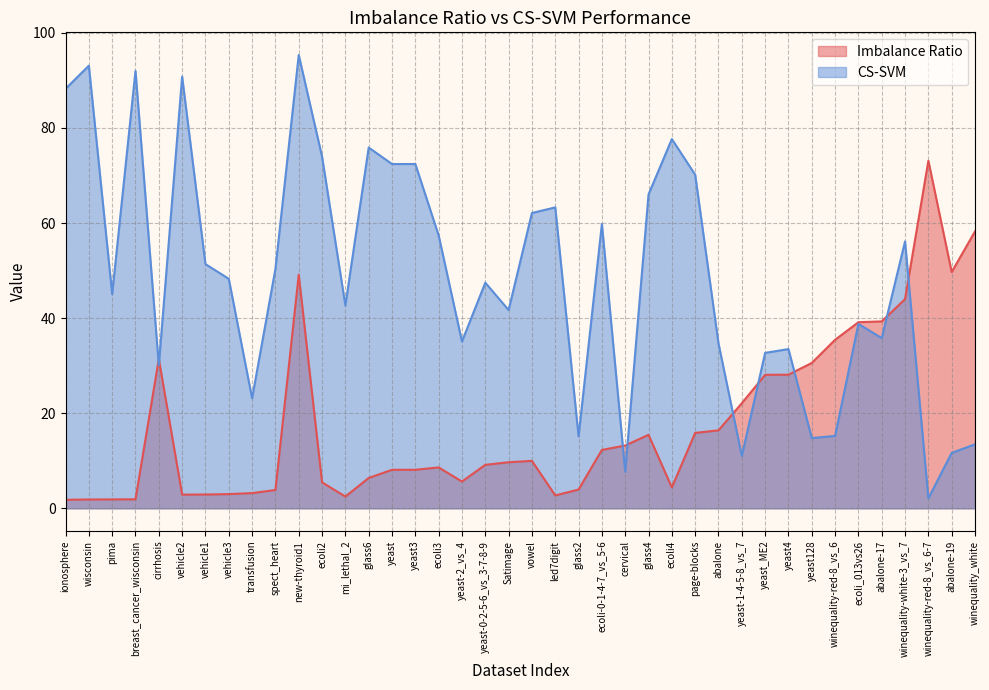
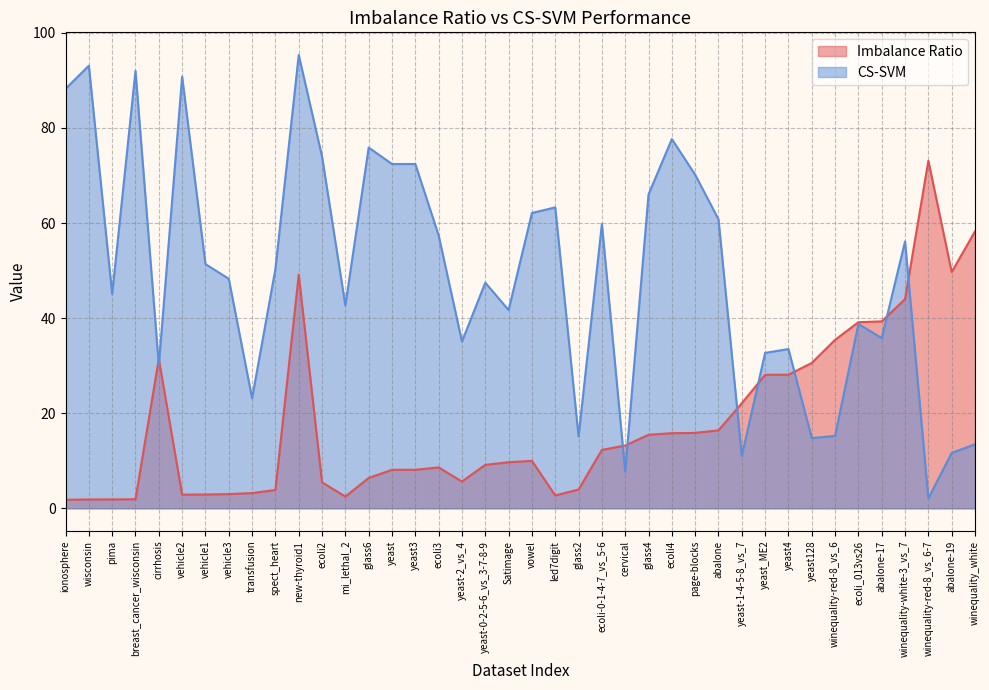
Imbalance Ratio, ecoli4: 4 -> 16
CS-SVM, abalone: 35 -> 61
